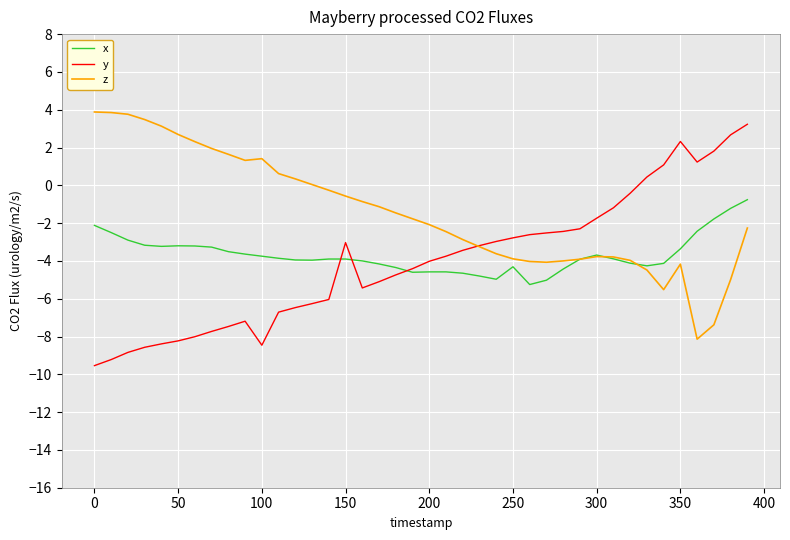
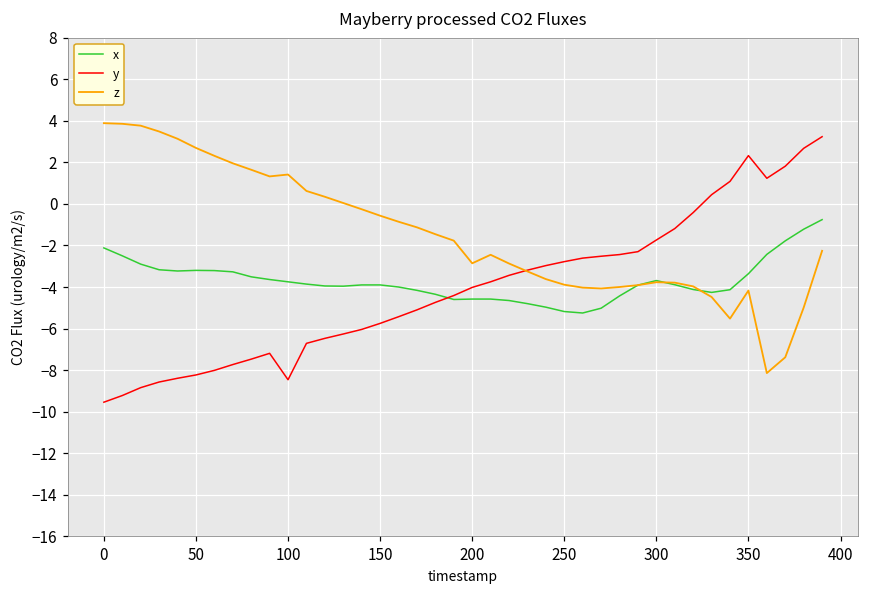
y, 150: -3.0 -> -5.8
z, 200: -2.1 -> -2.9
x, 250: -4.3 -> -5.2
